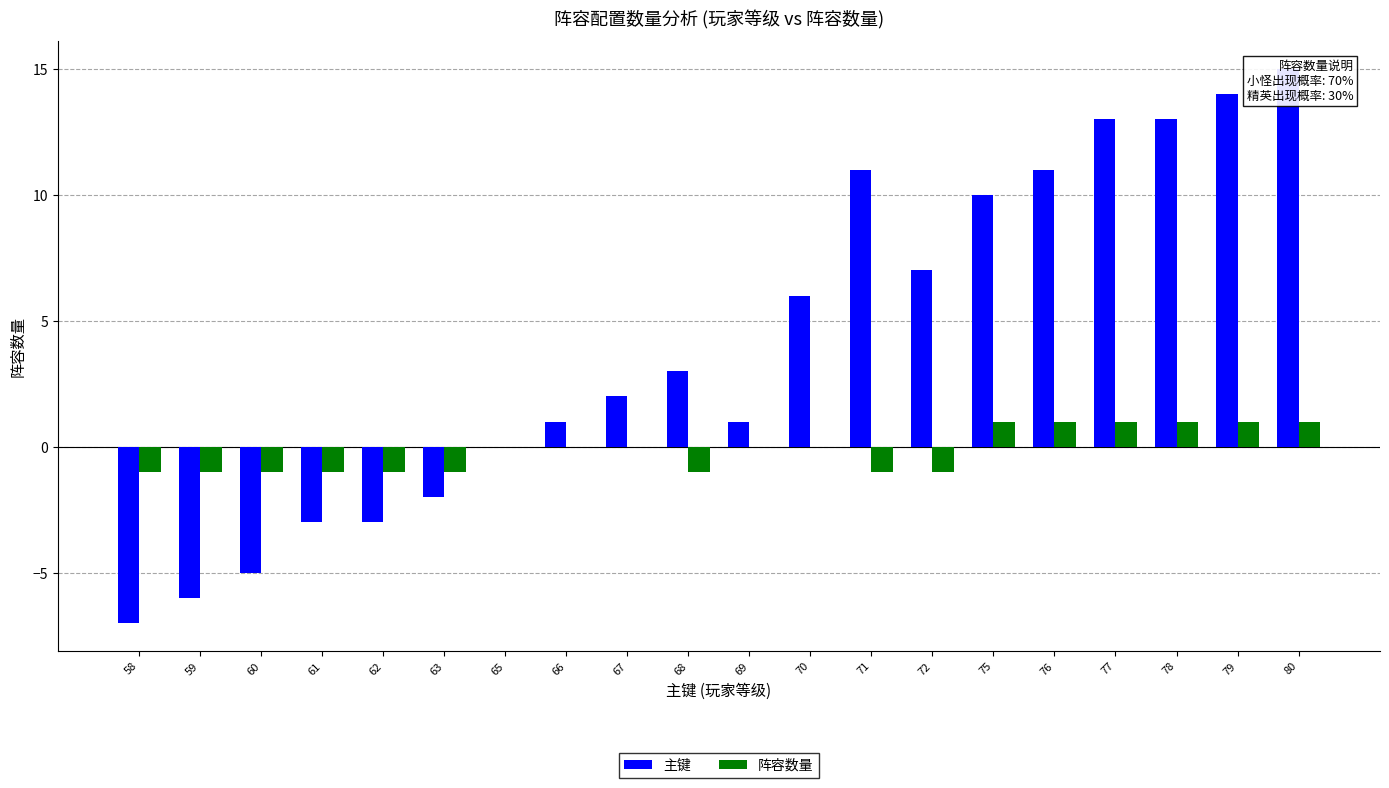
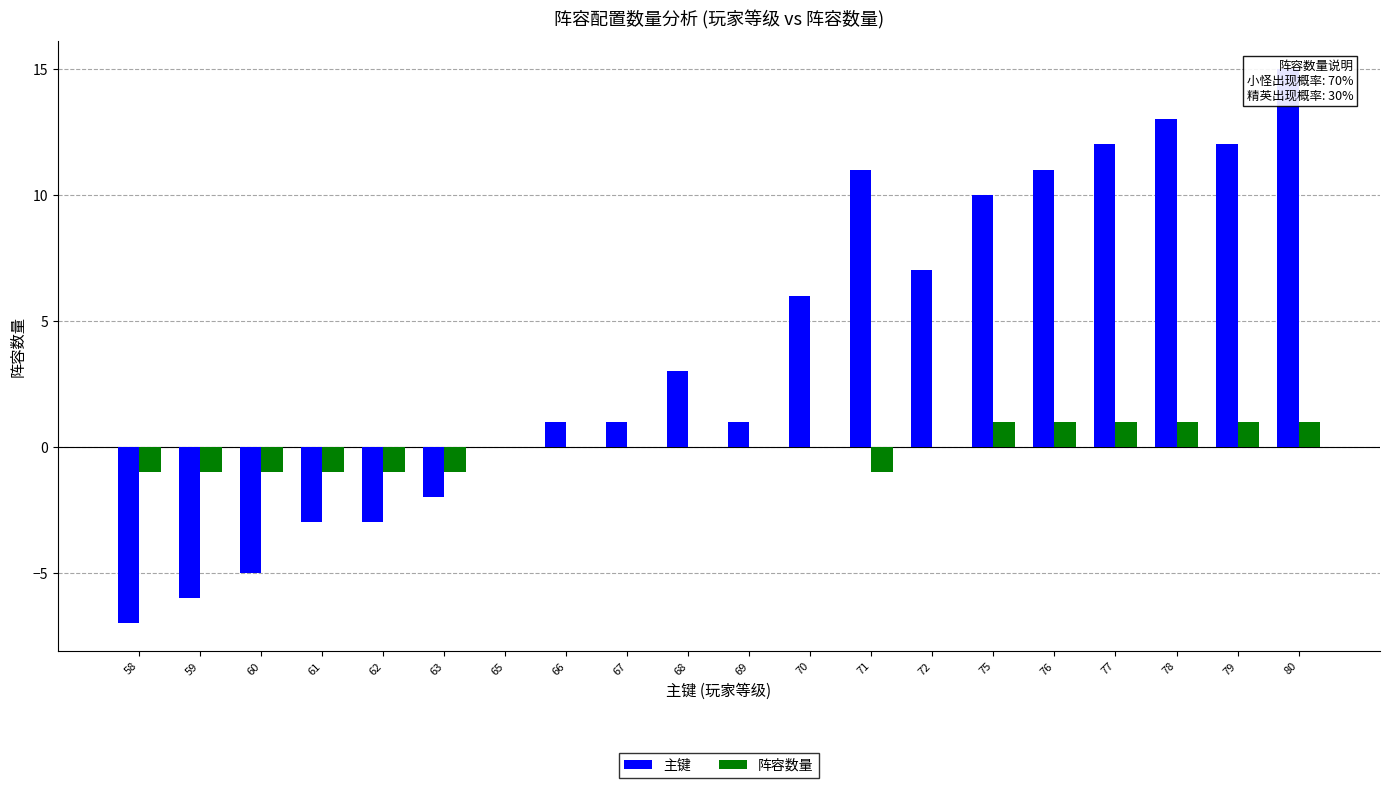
主键, 67: 2.0 -> 1.0
阵容数量, 68: -1.0 -> 0.0
阵容数量, 72: -1.0 -> 0.0
主键, 77: 13.0 -> 12.0
主键, 79: 14.0 -> 12.0
